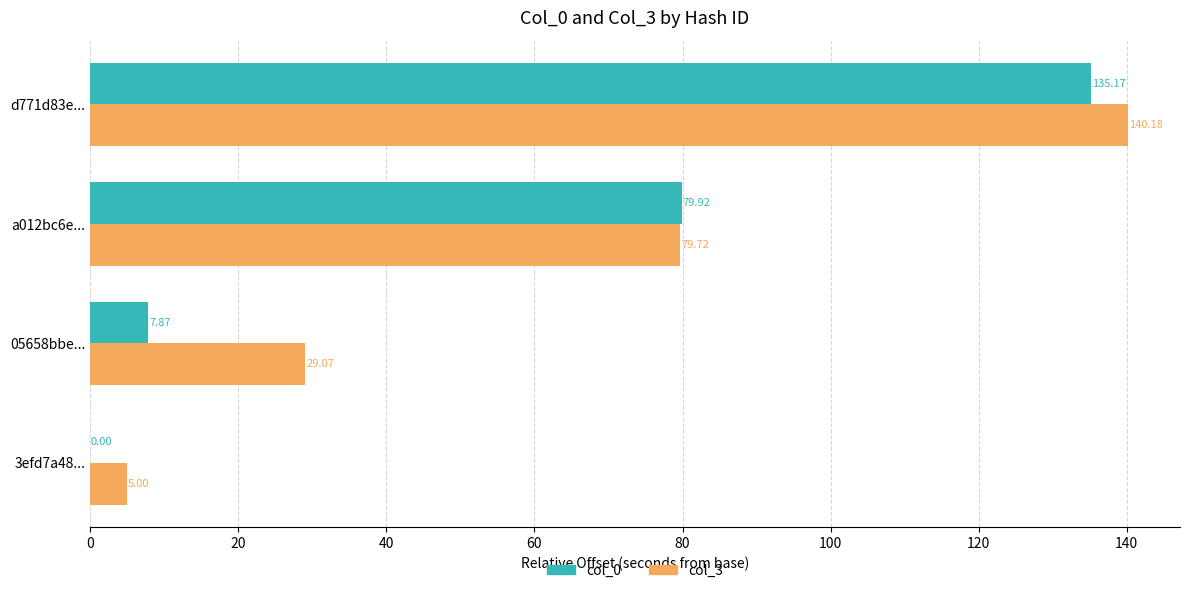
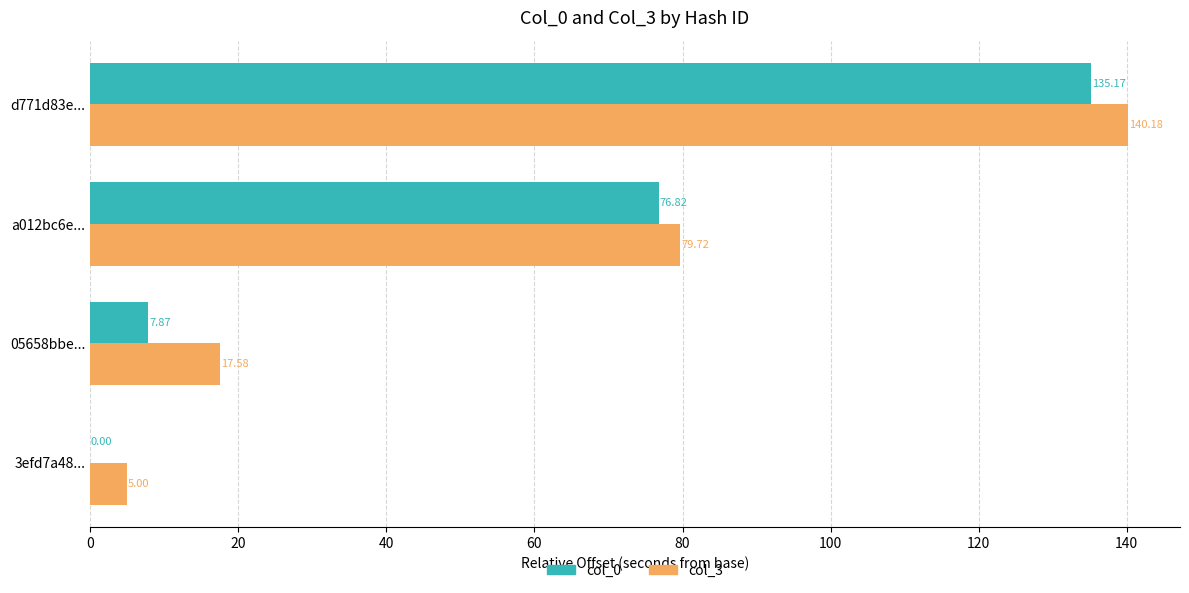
col_0, a012bc6e...: 79.92 -> 76.82
col_3, 05658bbe...: 29.07 -> 17.58
